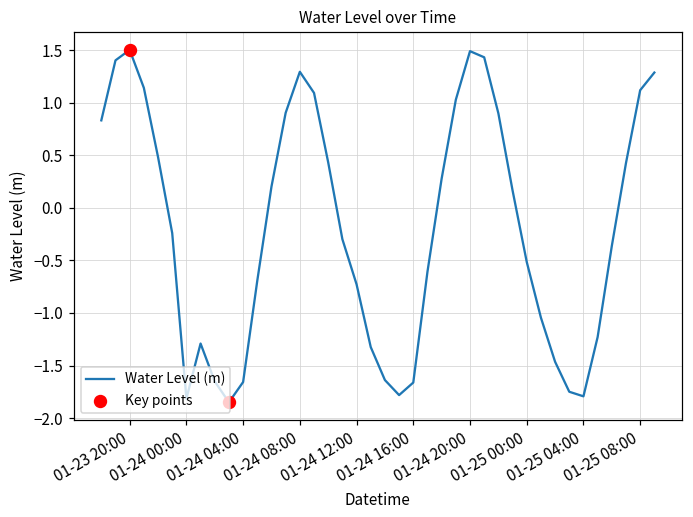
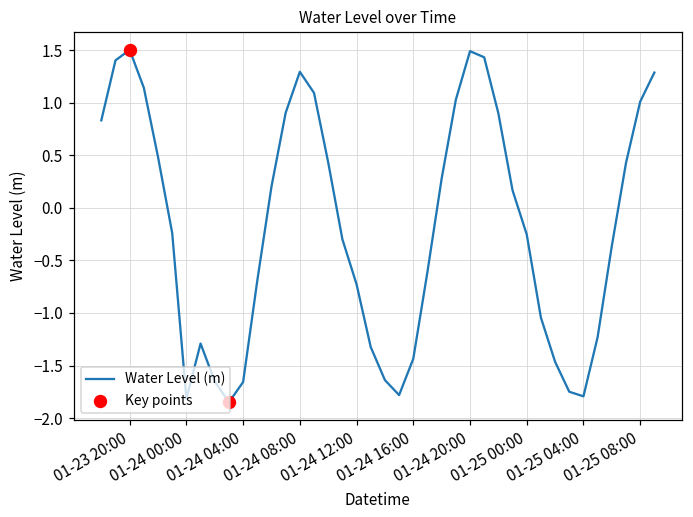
Water Level (m), 01-24 16:00: -1.7 -> -1.4
Water Level (m), 01-25 00:00: -0.5 -> -0.3
Water Level (m), 01-25 08:00: 1.1 -> 1.0
